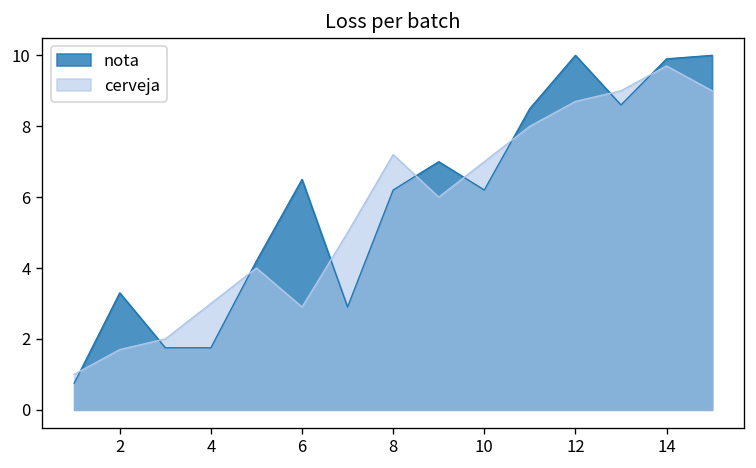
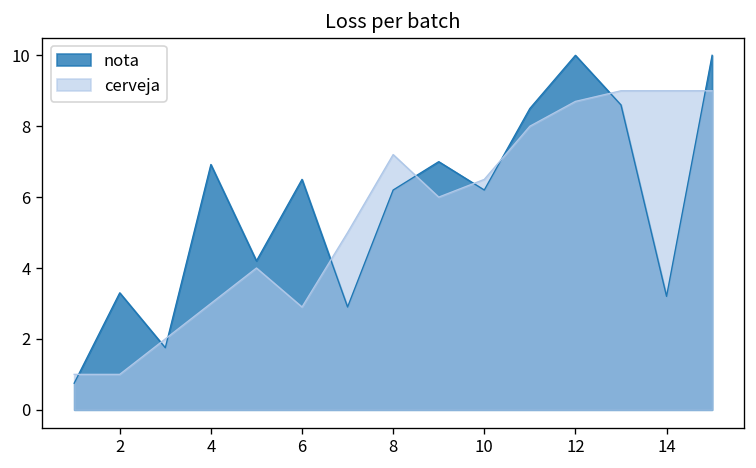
cerveja, 2: 1.7 -> 1.0
nota, 4: 1.8 -> 6.9
cerveja, 10: 7.0 -> 6.5
nota, 14: 9.9 -> 3.2
cerveja, 14: 9.7 -> 9.0
